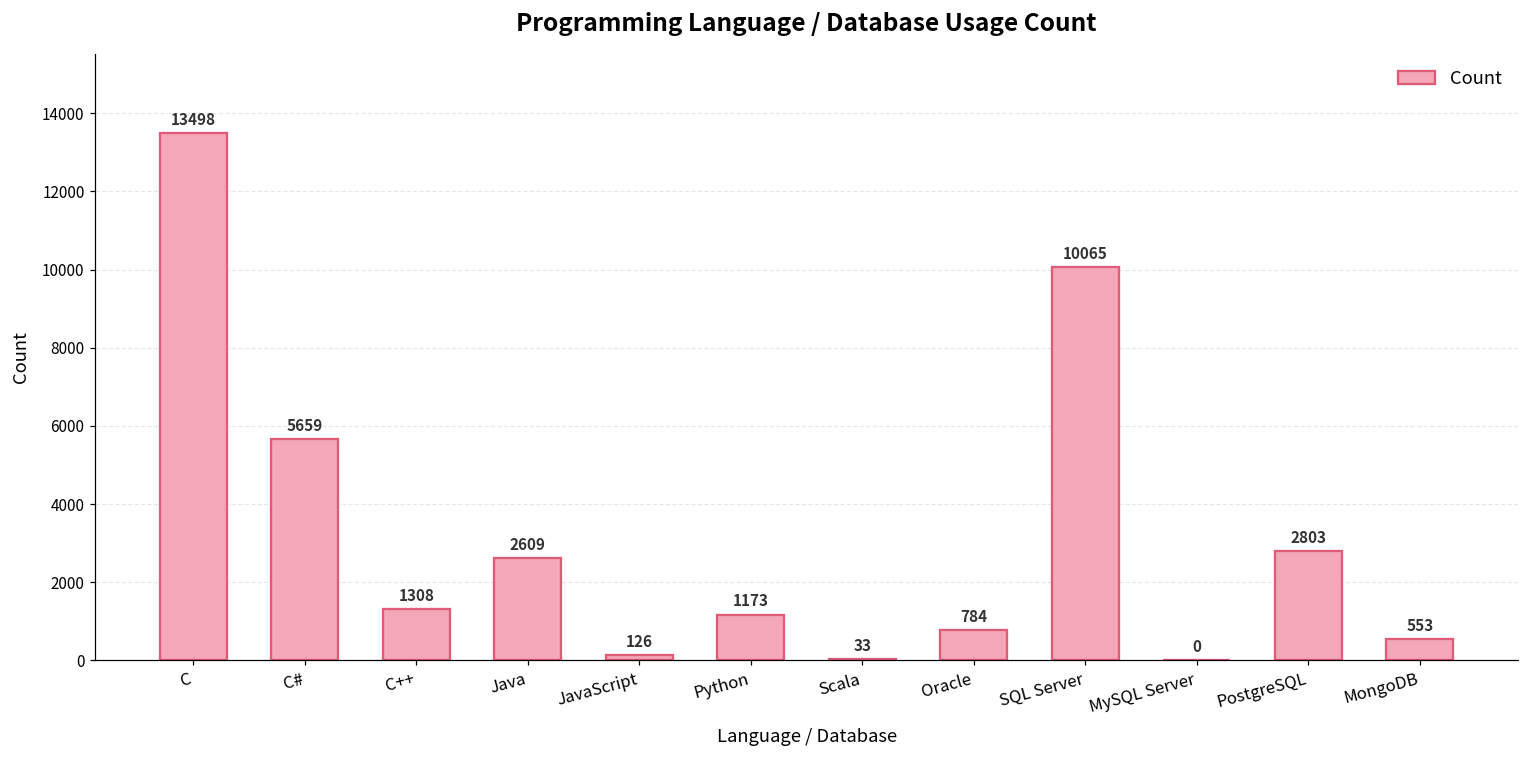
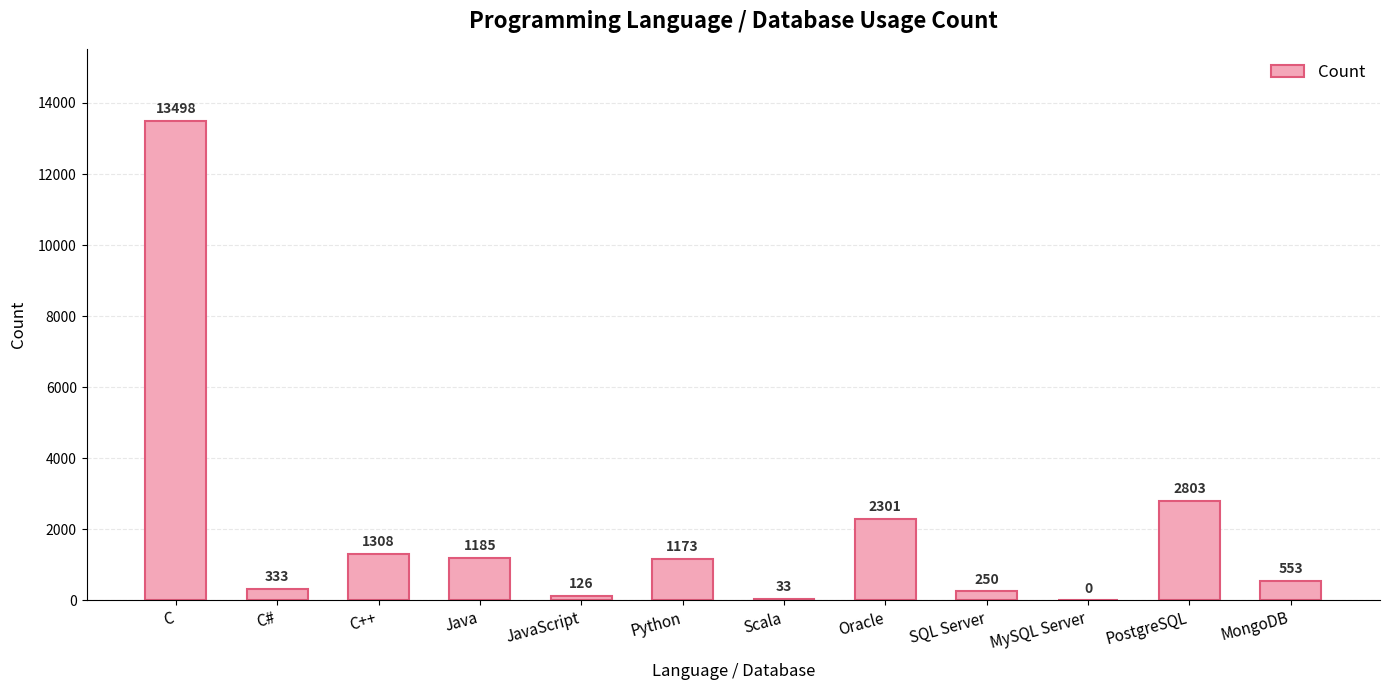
C#: 5659 -> 333
Java: 2609 -> 1185
Oracle: 784 -> 2301
SQL Server: 10065 -> 250
